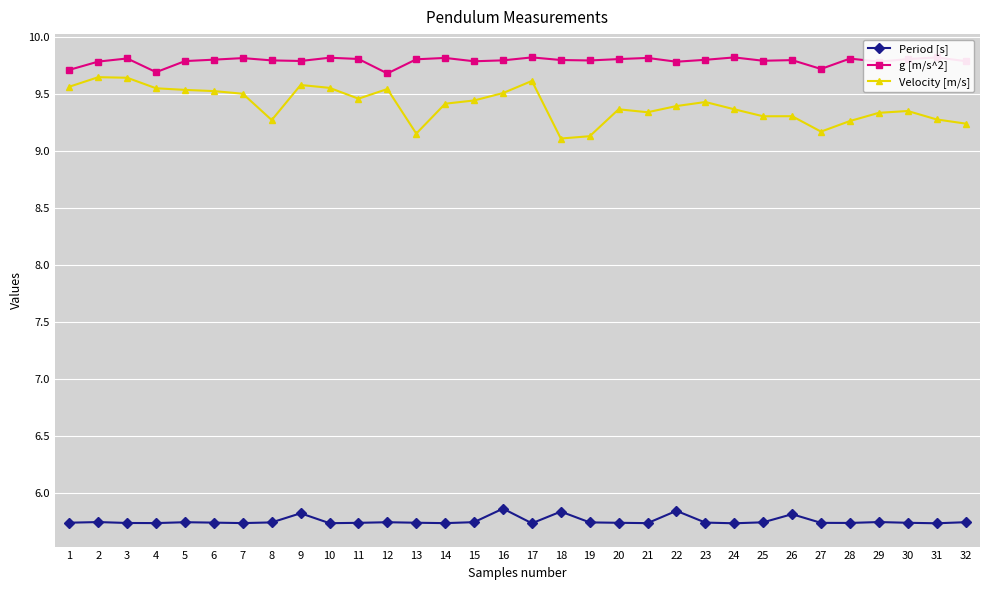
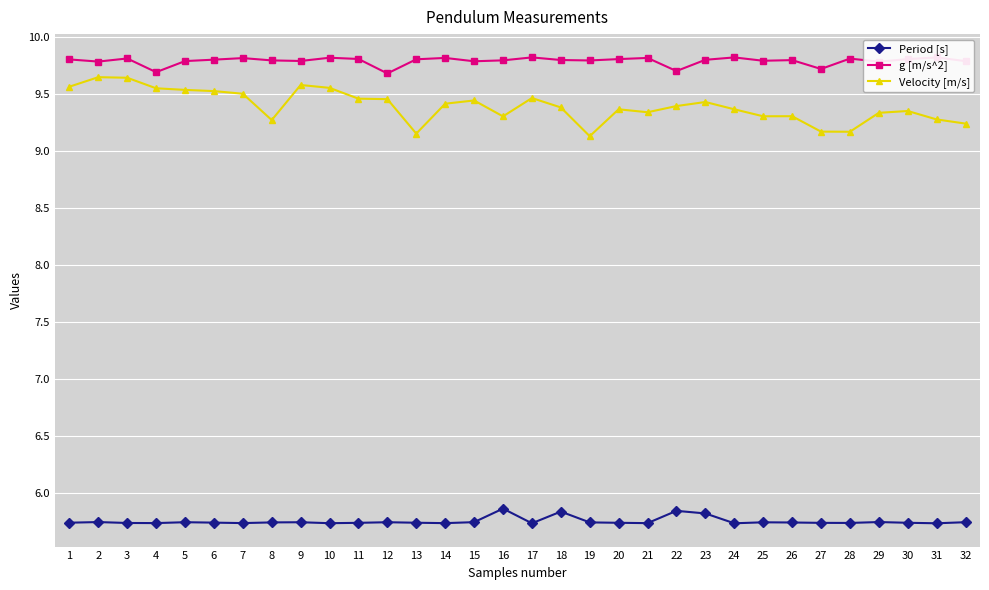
g [m/s^2], 1: 9.71 -> 9.80
Period [s], 9: 5.83 -> 5.75
Velocity [m/s], 12: 9.54 -> 9.45
Velocity [m/s], 16: 9.51 -> 9.30
Velocity [m/s], 17: 9.61 -> 9.46
Velocity [m/s], 18: 9.11 -> 9.38
g [m/s^2], 22: 9.78 -> 9.70
Period [s], 23: 5.74 -> 5.82
Period [s], 26: 5.82 -> 5.75
Velocity [m/s], 28: 9.26 -> 9.17
